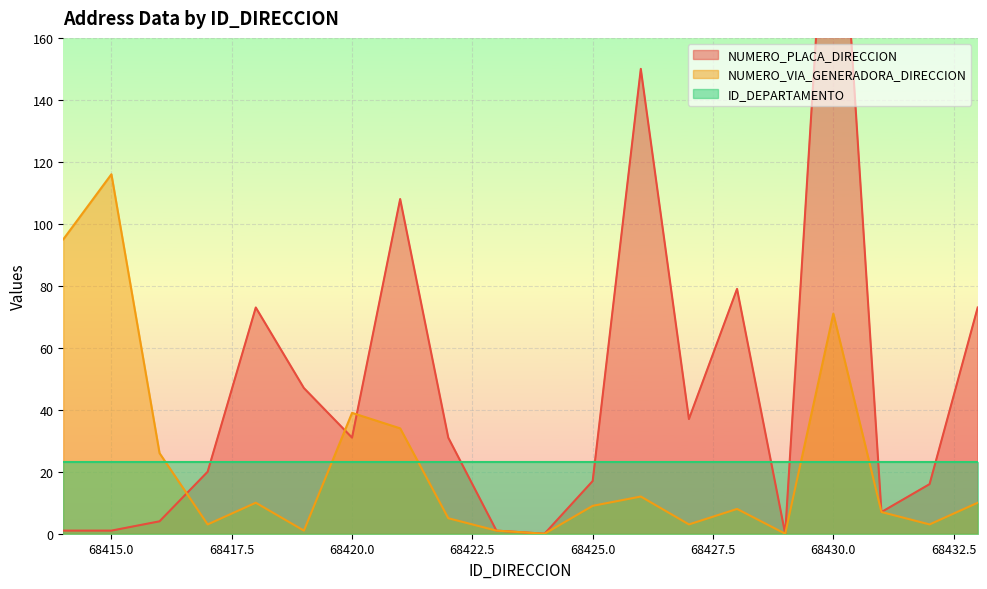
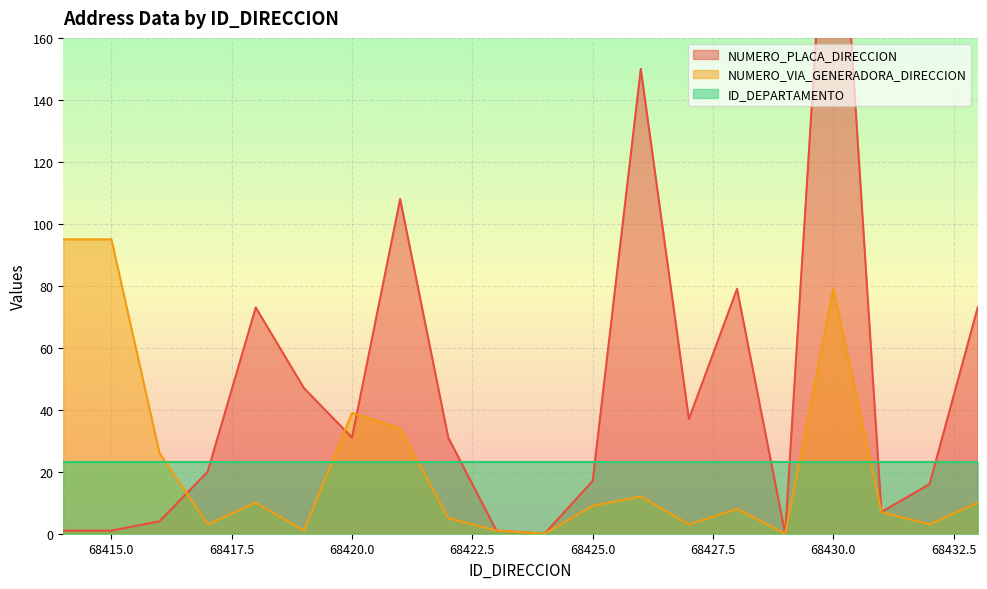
NUMERO_VIA_GENERADORA_DIRECCION, 68415.0: 116 -> 95
NUMERO_VIA_GENERADORA_DIRECCION, 68430.0: 71 -> 79
